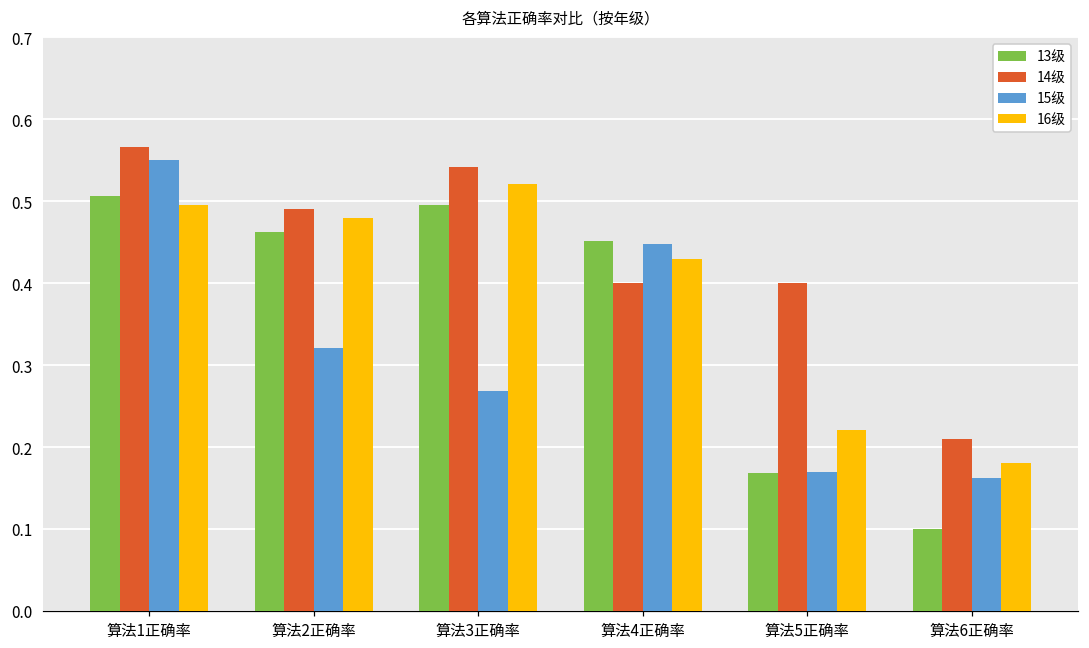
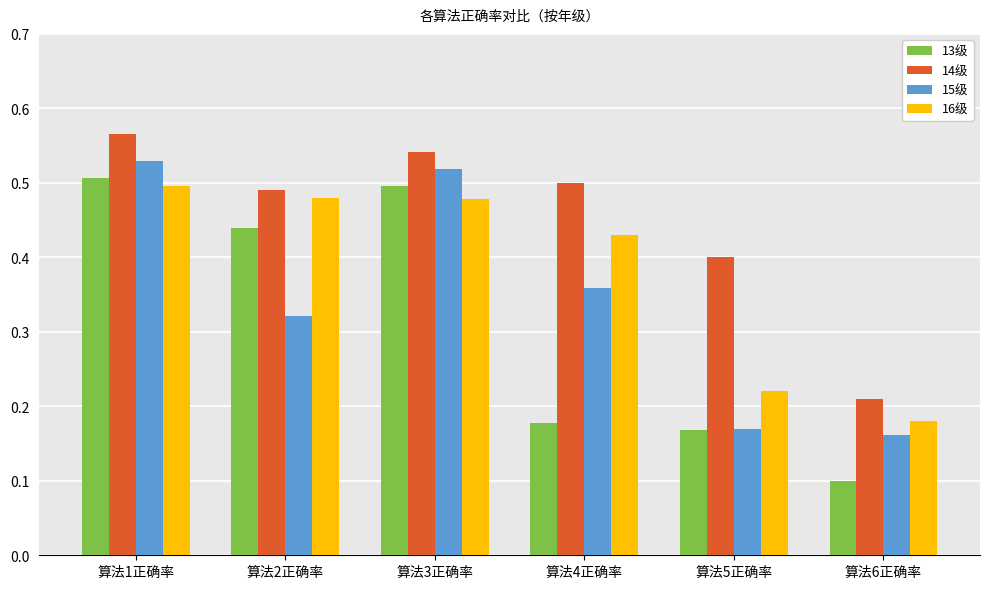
15级, 算法1正确率: 0.55 -> 0.53
13级, 算法2正确率: 0.46 -> 0.44
15级, 算法3正确率: 0.27 -> 0.52
16级, 算法3正确率: 0.52 -> 0.48
13级, 算法4正确率: 0.45 -> 0.18
14级, 算法4正确率: 0.4 -> 0.5
15级, 算法4正确率: 0.45 -> 0.36
